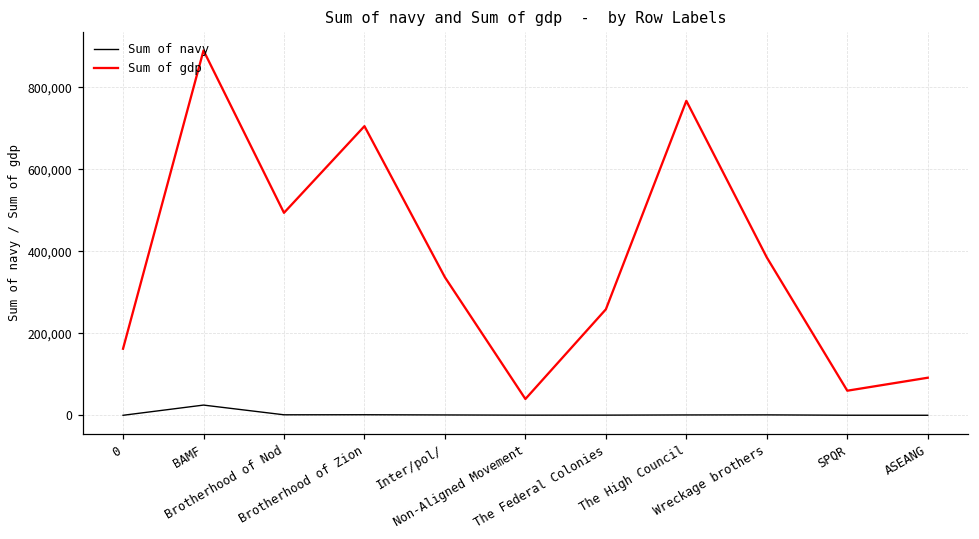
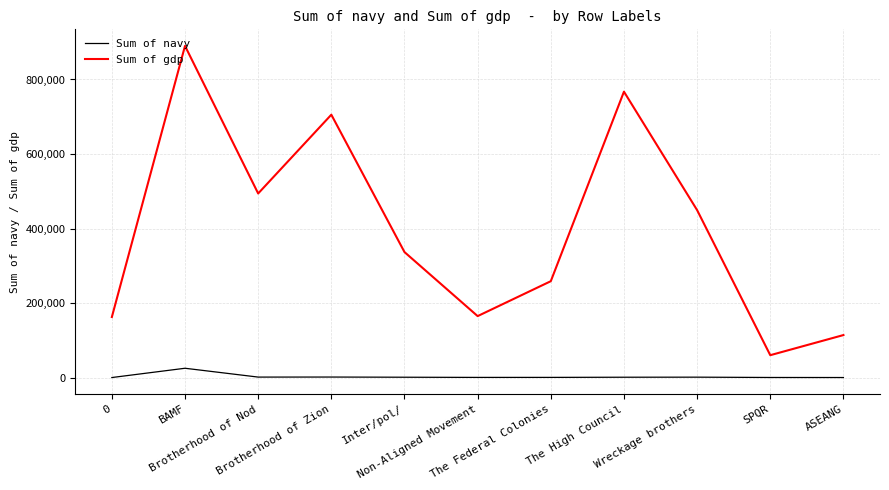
Sum of gdp, Non-Aligned Movement: 40,000 -> 160,000
Sum of gdp, Wreckage brothers: 390,000 -> 450,000
Sum of gdp, ASEANG: 90,000 -> 110,000
